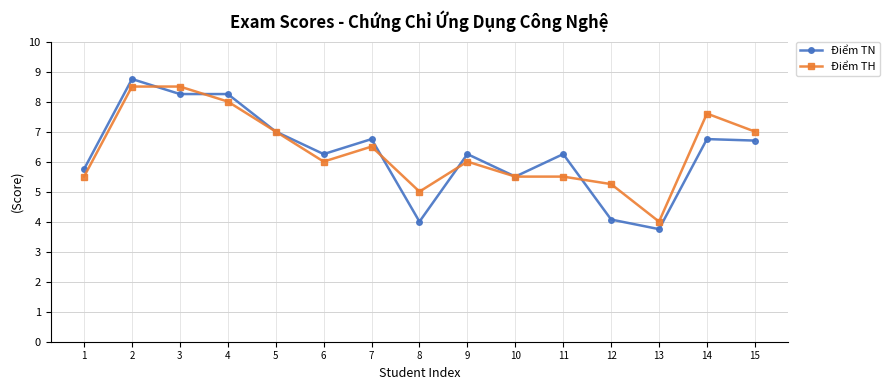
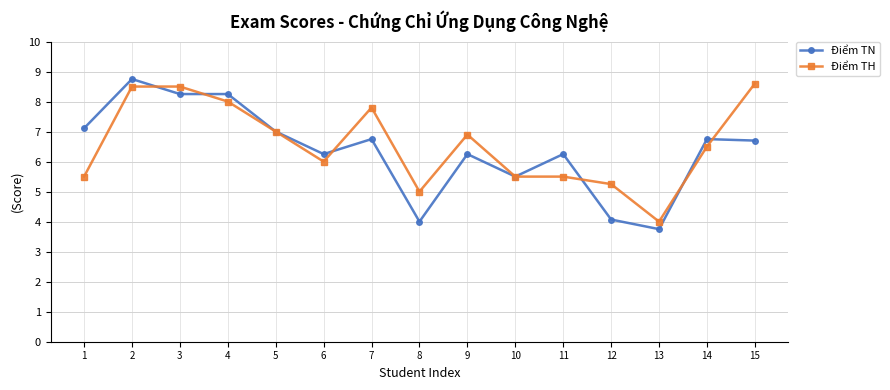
Điểm TN, 1: 5.8 -> 7.1
Điểm TH, 7: 6.5 -> 7.8
Điểm TH, 9: 6.0 -> 6.9
Điểm TH, 14: 7.6 -> 6.5
Điểm TH, 15: 7.0 -> 8.6
